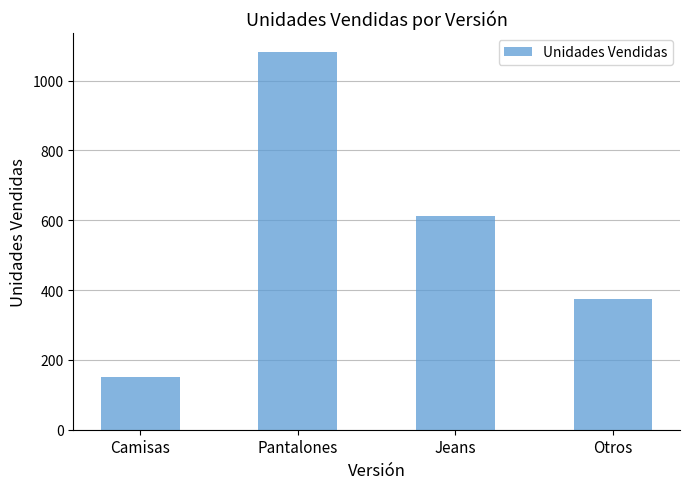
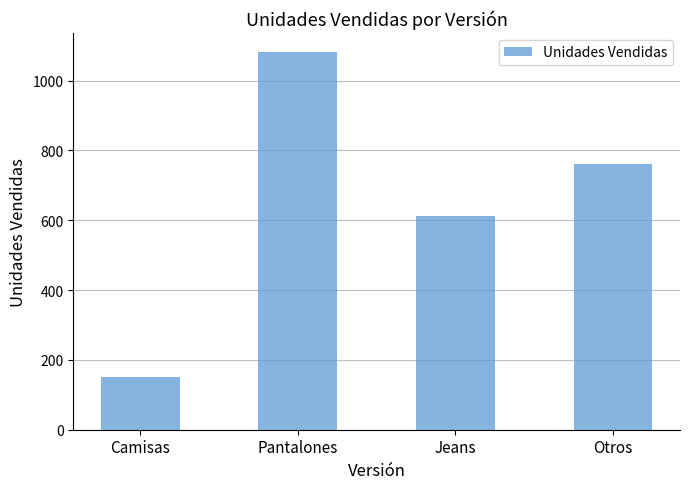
Otros: 370 -> 760
